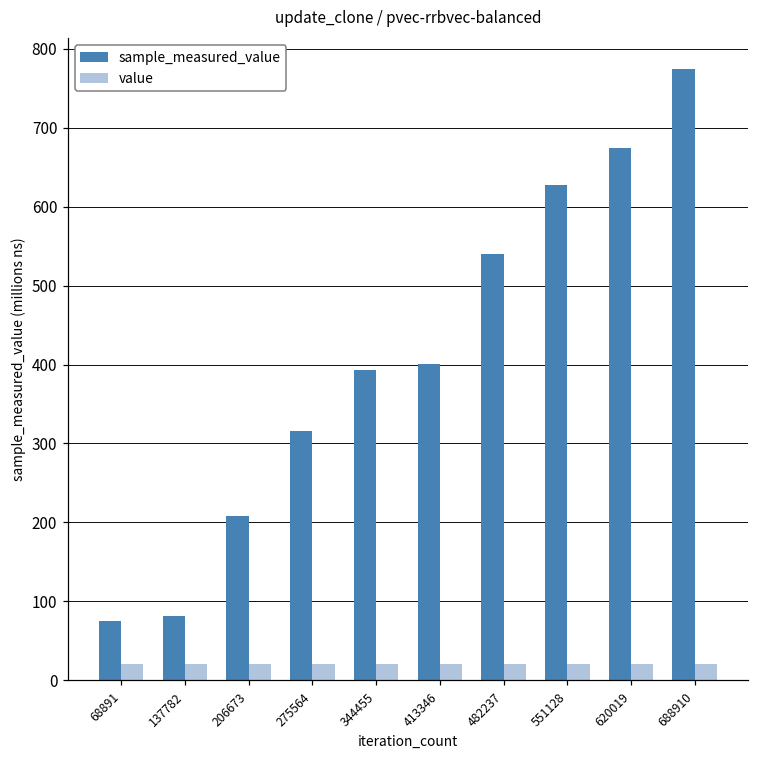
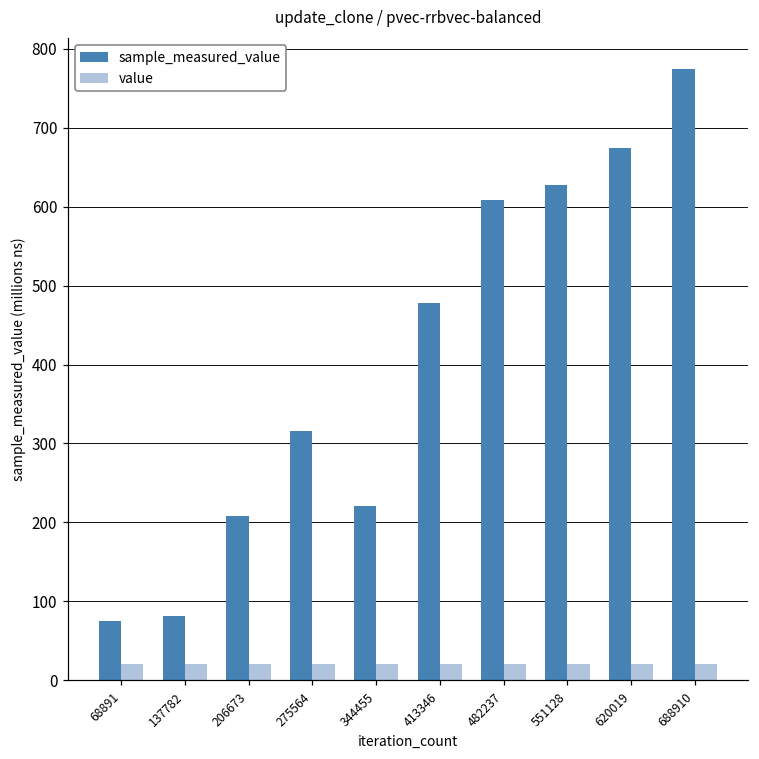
sample_measured_value, 344455: 390 -> 220
sample_measured_value, 413346: 400 -> 480
sample_measured_value, 482237: 540 -> 610
